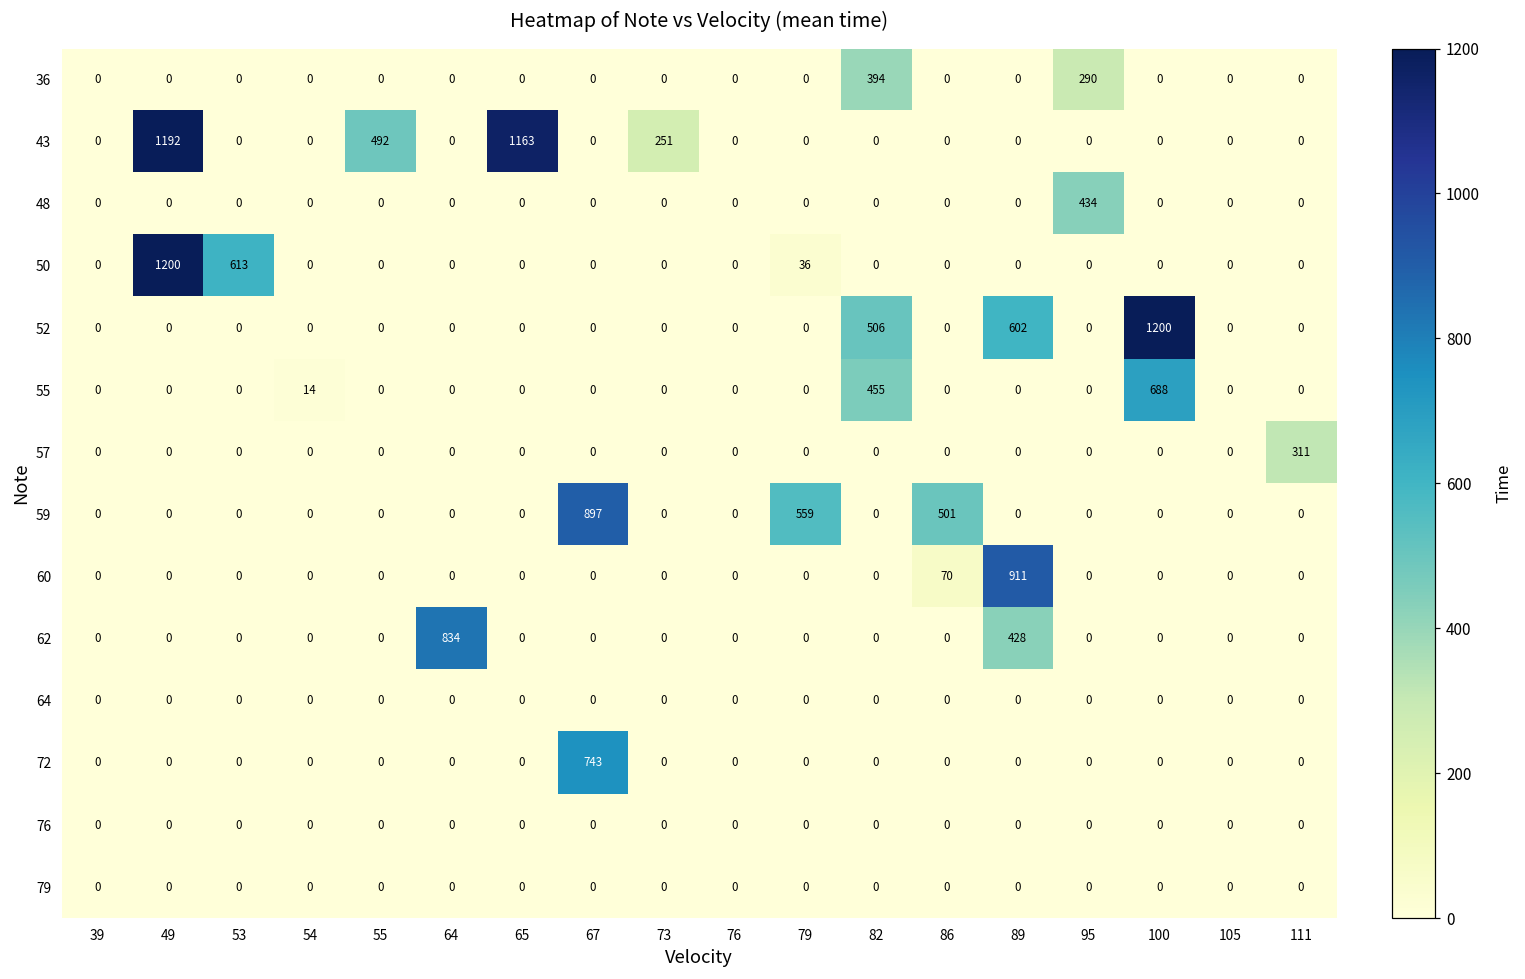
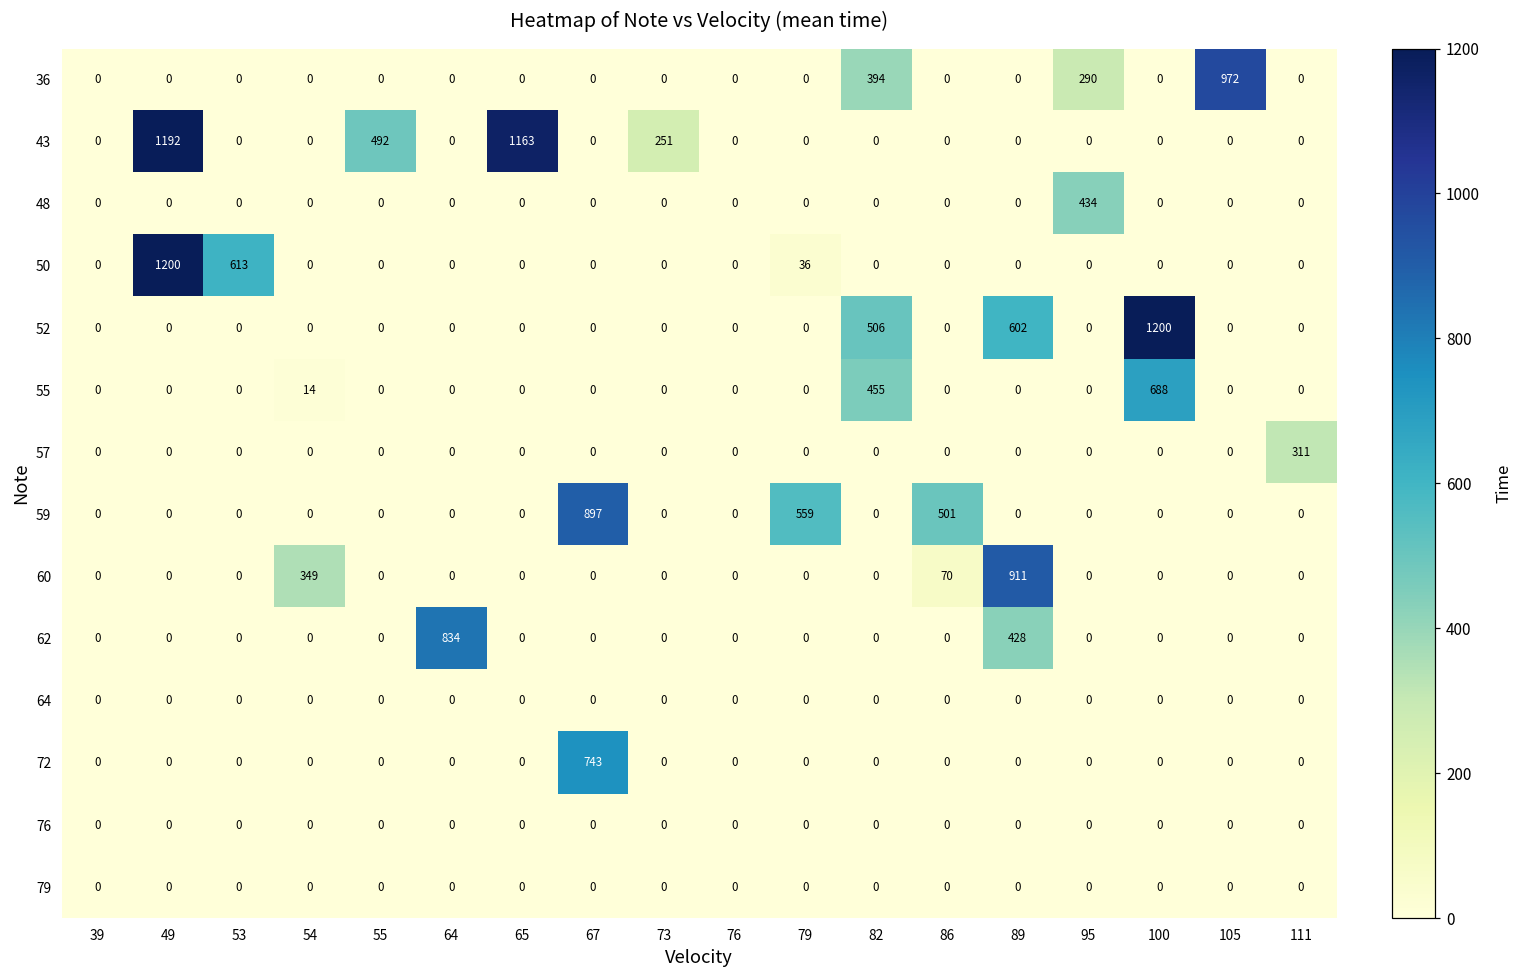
36, 105: 0 -> 972
60, 54: 0 -> 349
